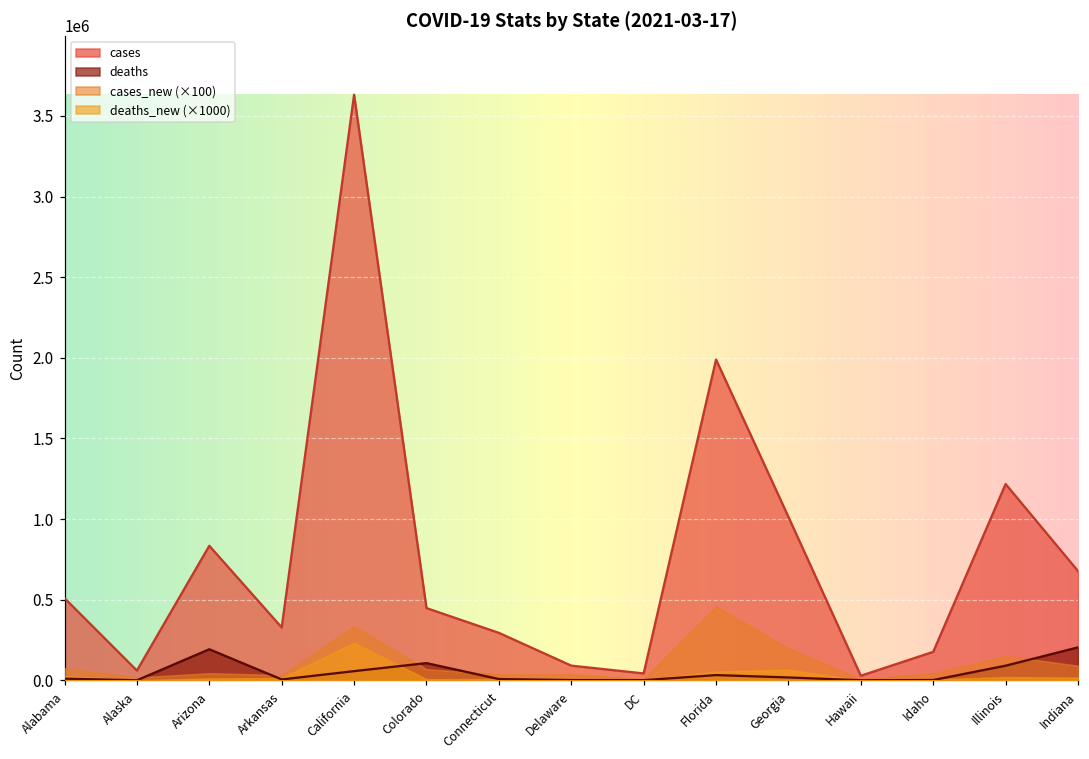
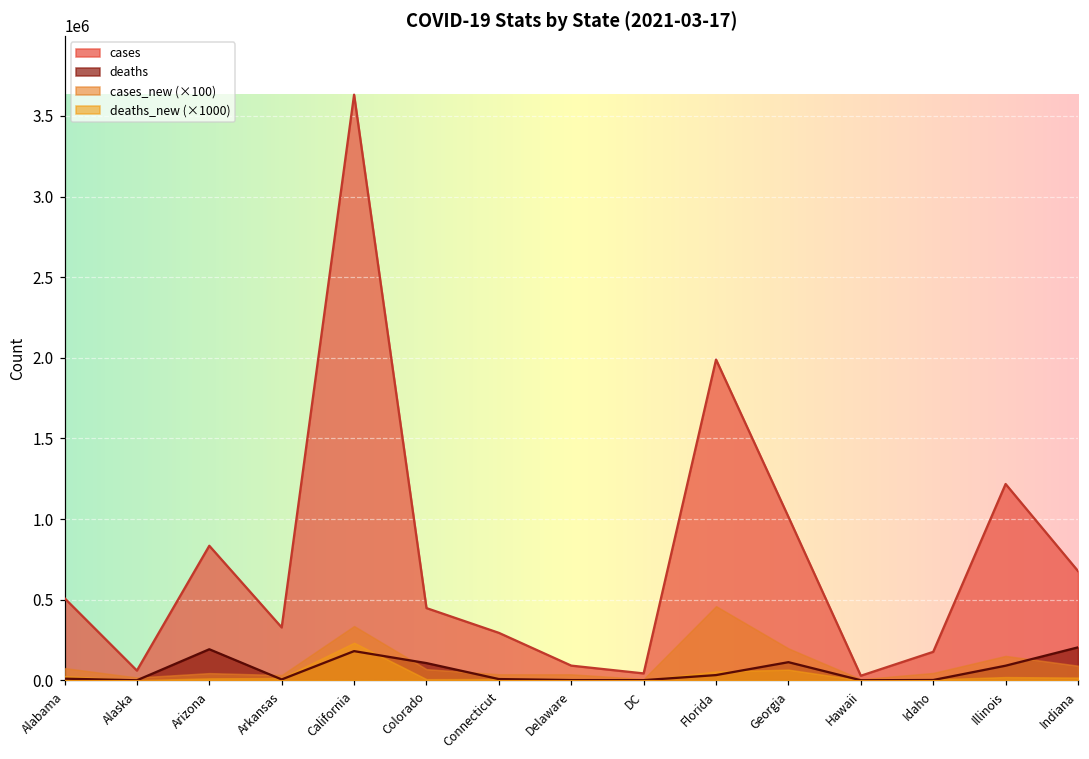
deaths, California: 60000 -> 180000
deaths, Georgia: 20000 -> 110000
